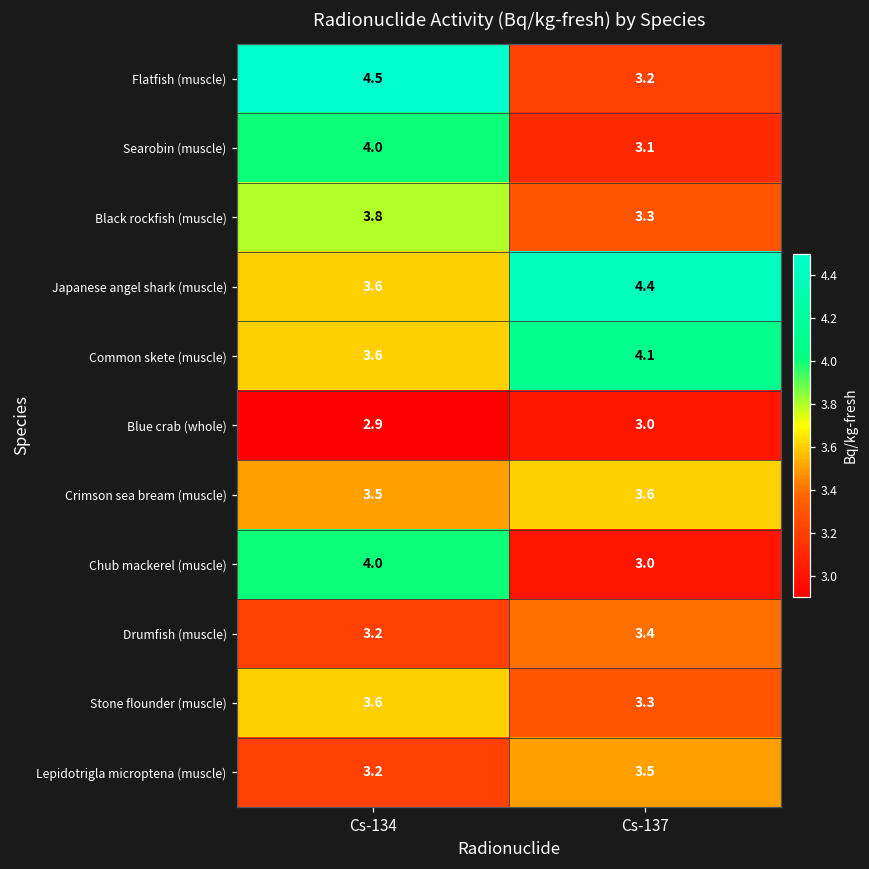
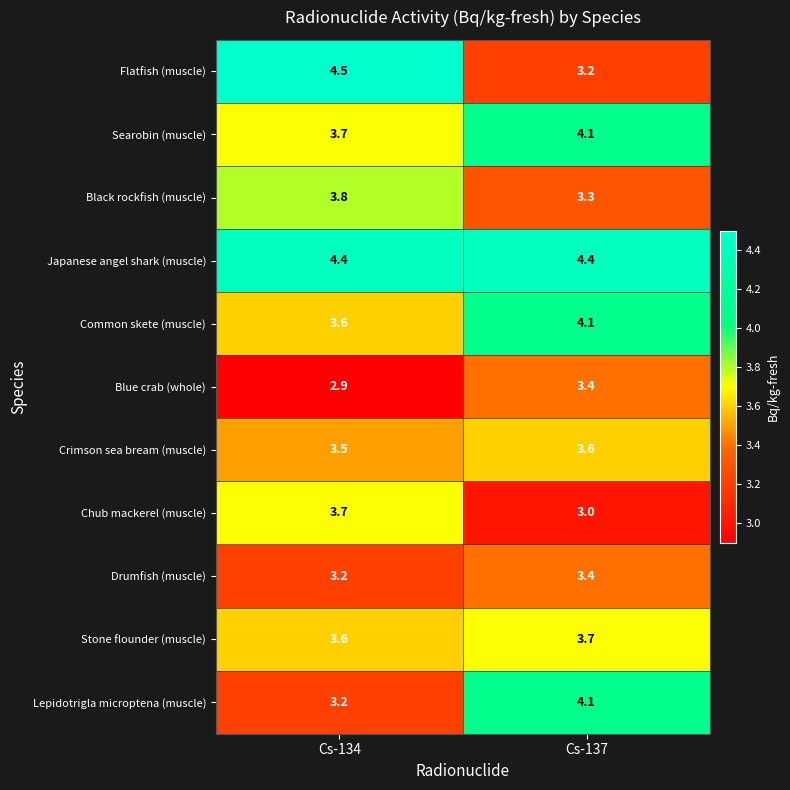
Searobin (muscle), Cs-134: 4.0 -> 3.7
Searobin (muscle), Cs-137: 3.1 -> 4.1
Japanese angel shark (muscle), Cs-134: 3.6 -> 4.4
Blue crab (whole), Cs-137: 3.0 -> 3.4
Chub mackerel (muscle), Cs-134: 4.0 -> 3.7
Stone flounder (muscle), Cs-137: 3.3 -> 3.7
Lepidotrigla microptena (muscle), Cs-137: 3.5 -> 4.1
